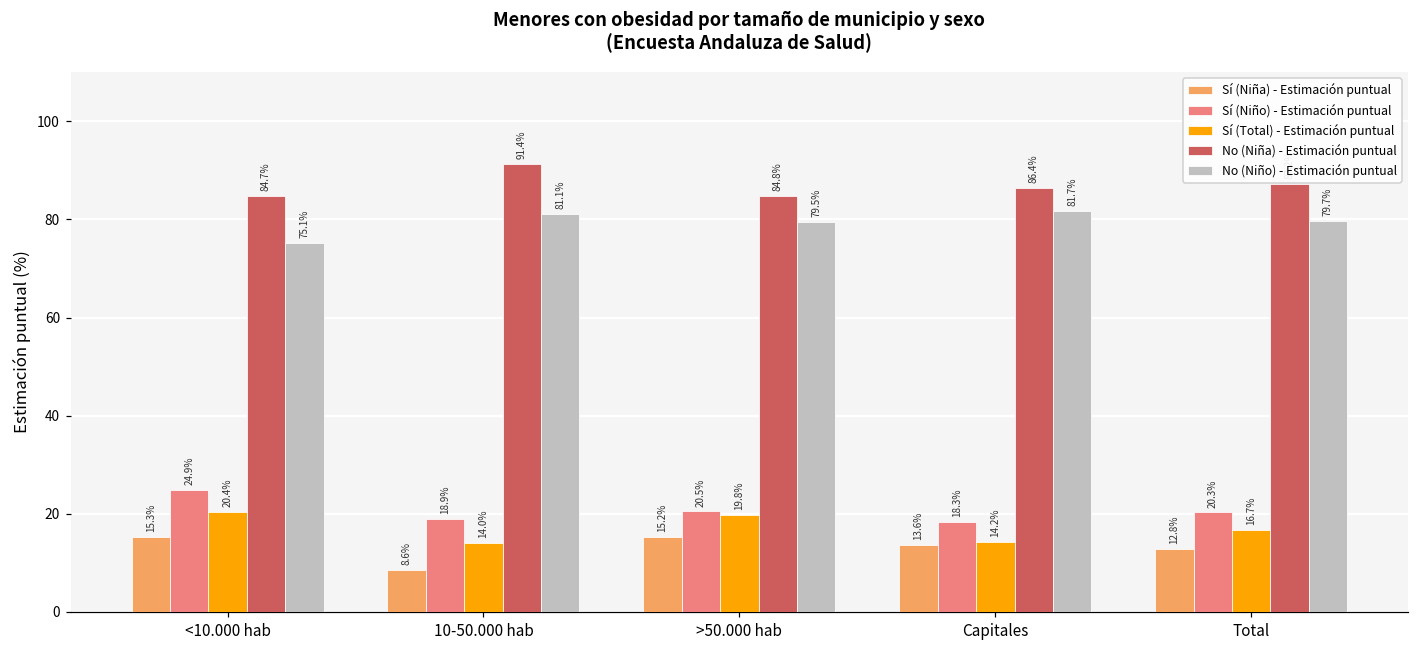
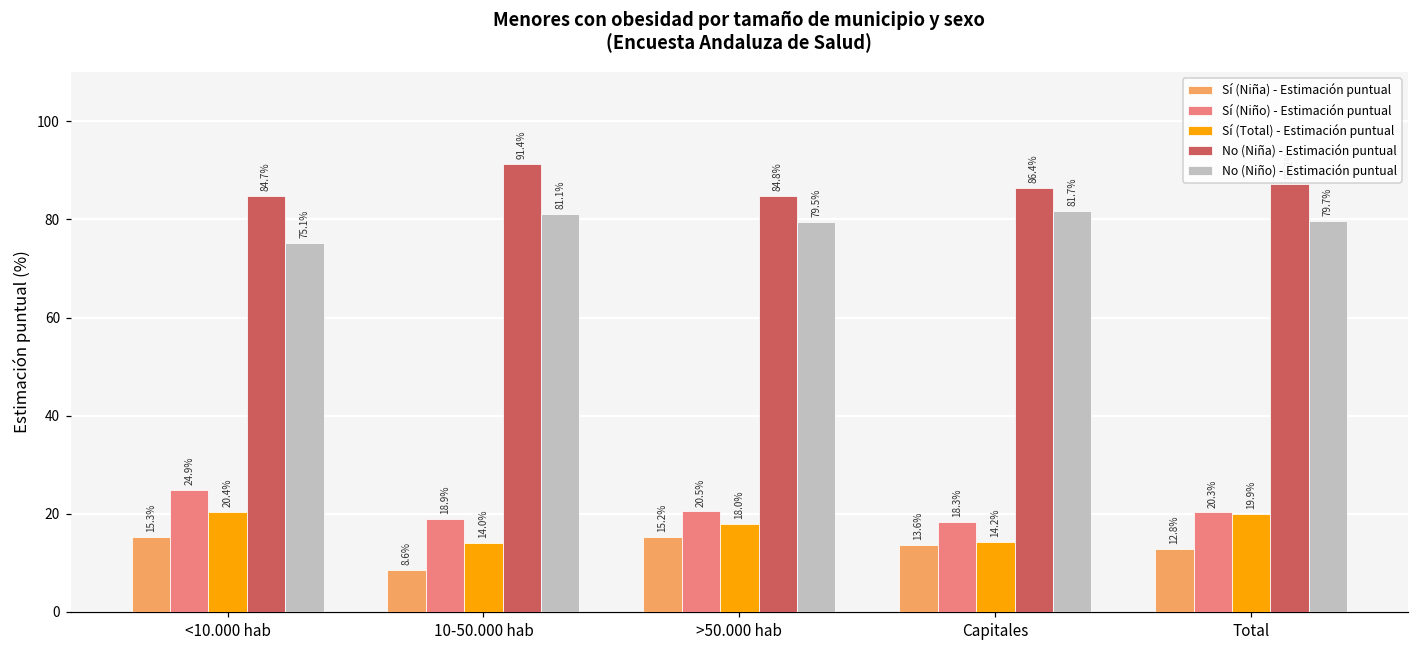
Sí (Total) - Estimación puntual, >50.000 hab: 19.8% -> 18.0%
Sí (Total) - Estimación puntual, Total: 16.7% -> 19.9%
